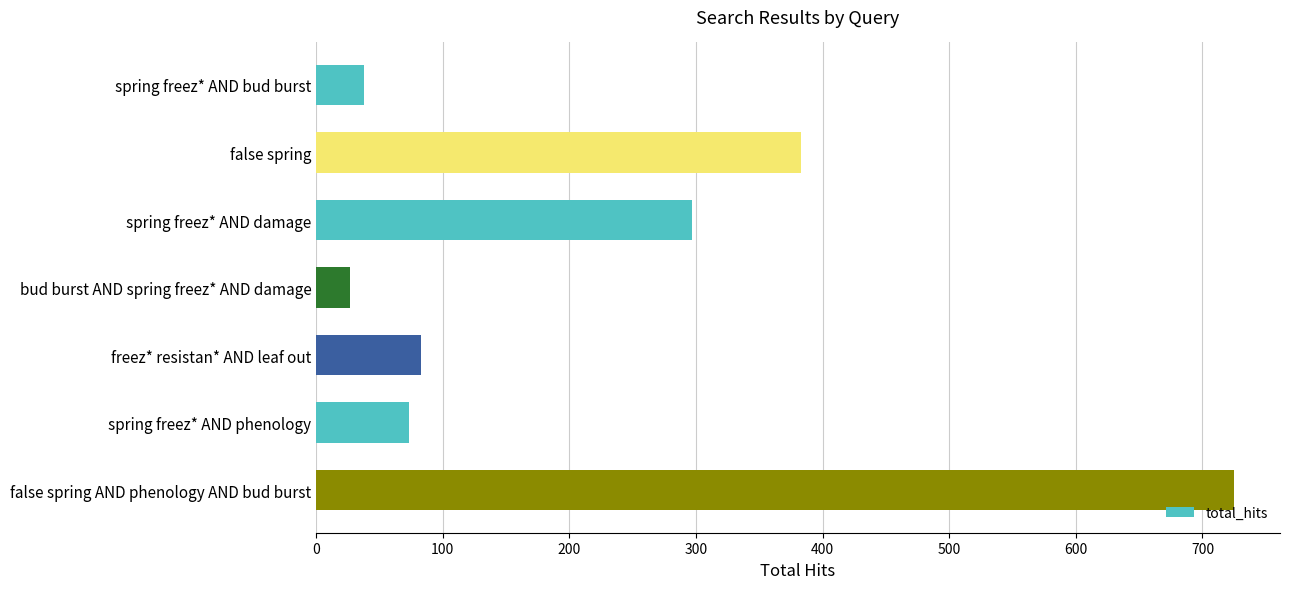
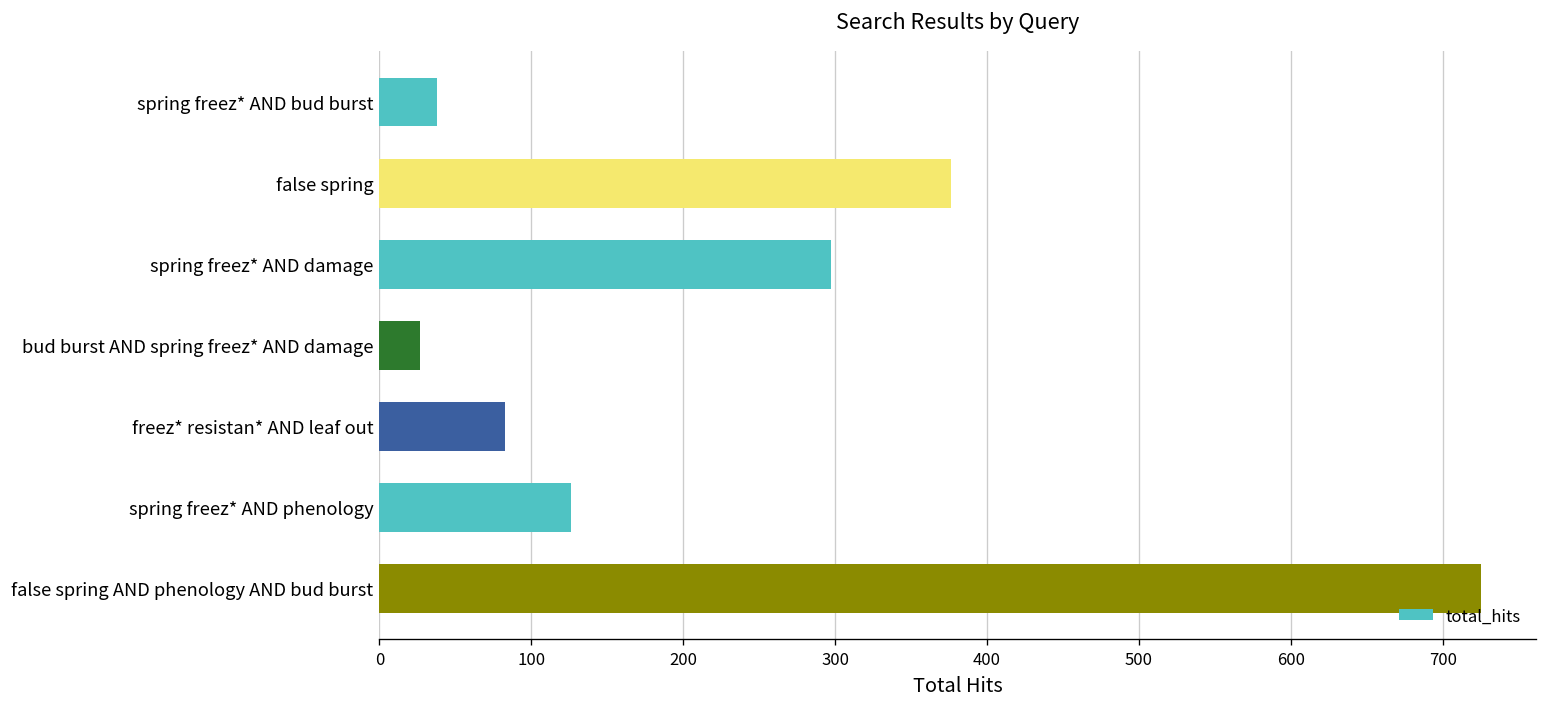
false spring: 383 -> 376
spring freez* AND phenology: 73 -> 126
